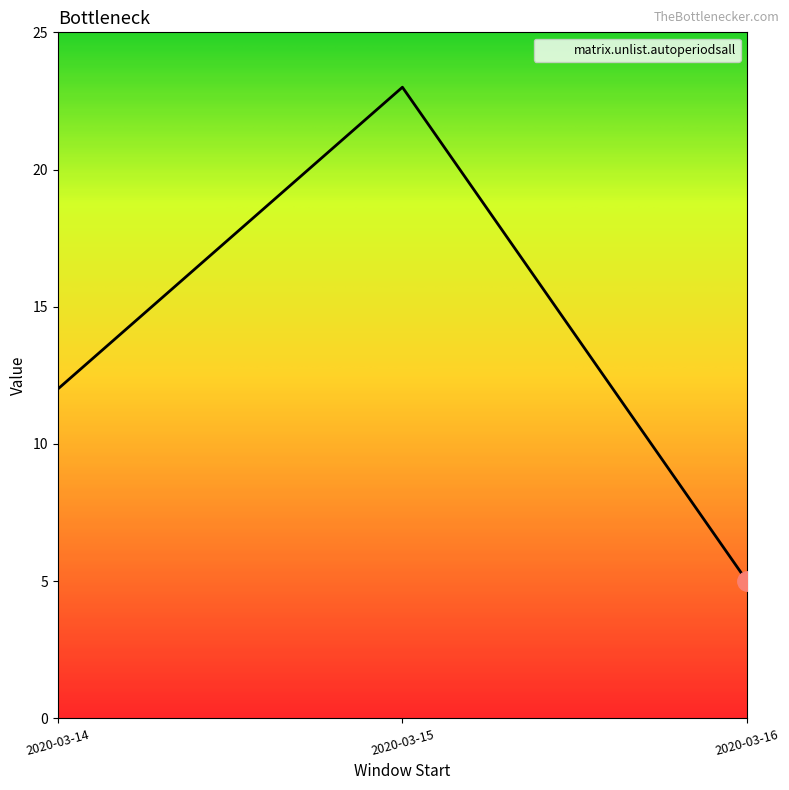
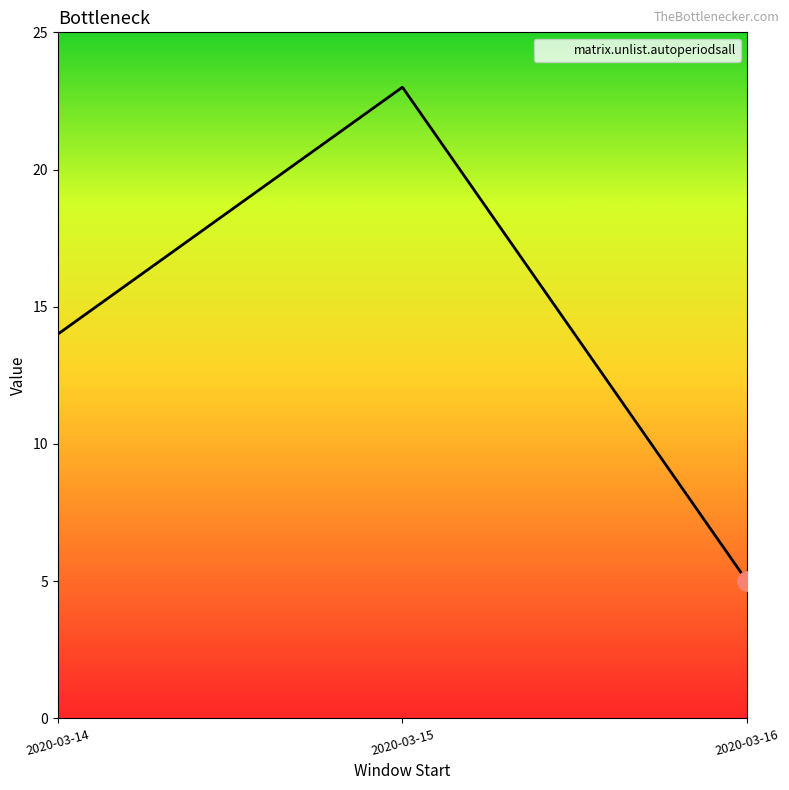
matrix.unlist.autoperiodsall, 2020-03-14: 12 -> 14
